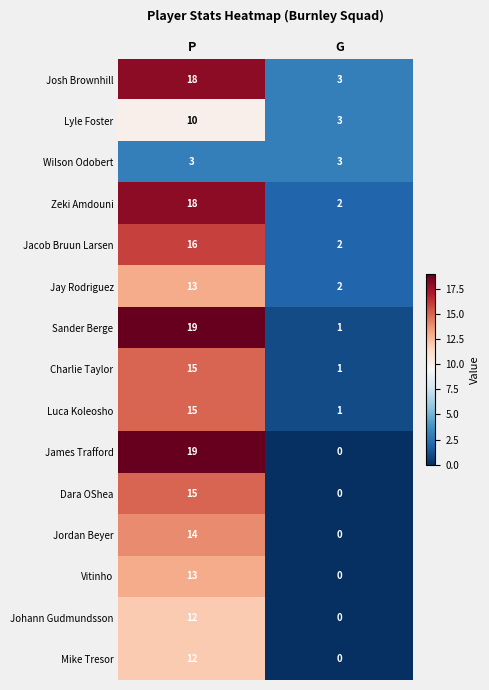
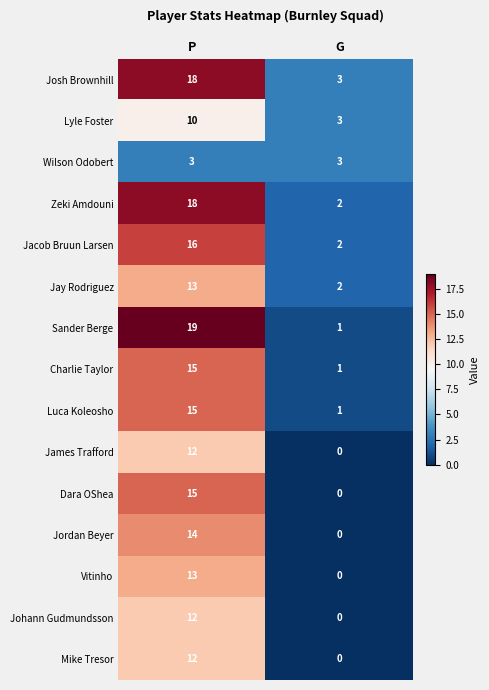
James Trafford, P: 19 -> 12
